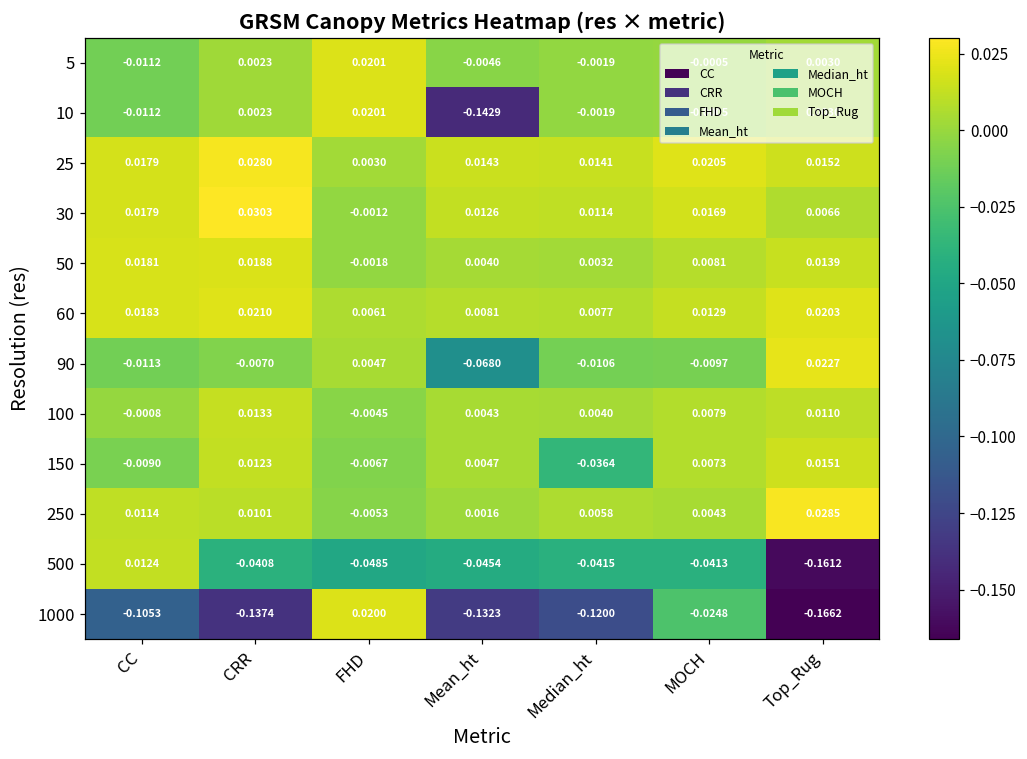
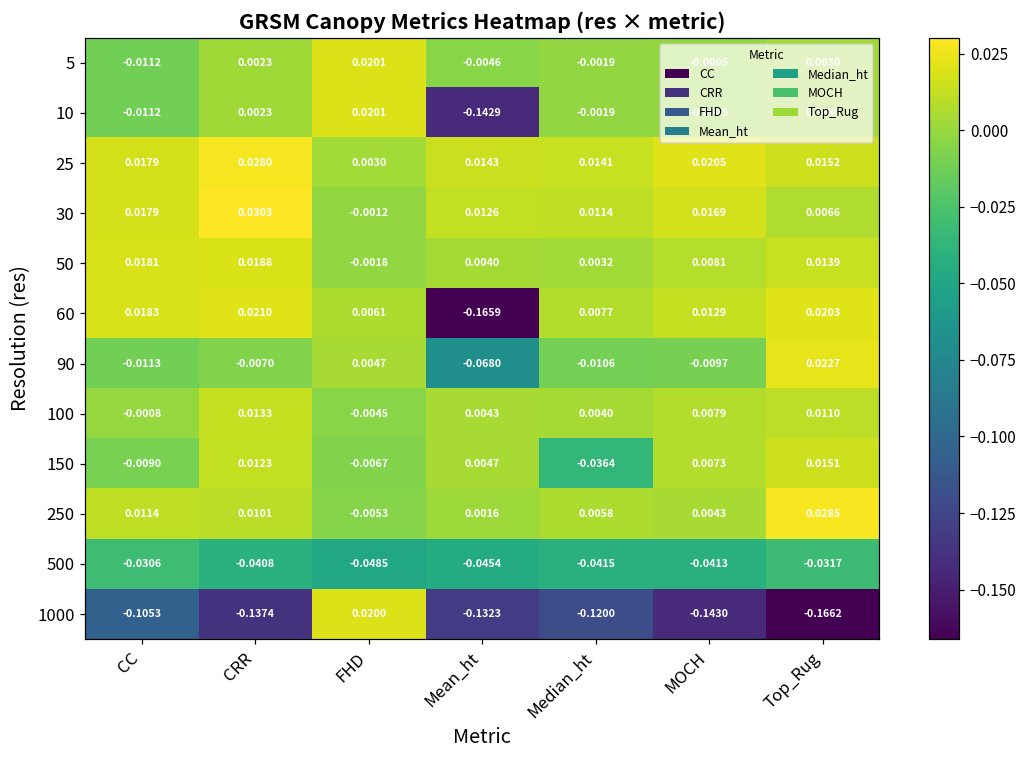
60, Mean_ht: 0.0081 -> -0.1659
500, CC: 0.0124 -> -0.0306
500, Top_Rug: -0.1612 -> -0.0317
1000, MOCH: -0.0248 -> -0.1430
